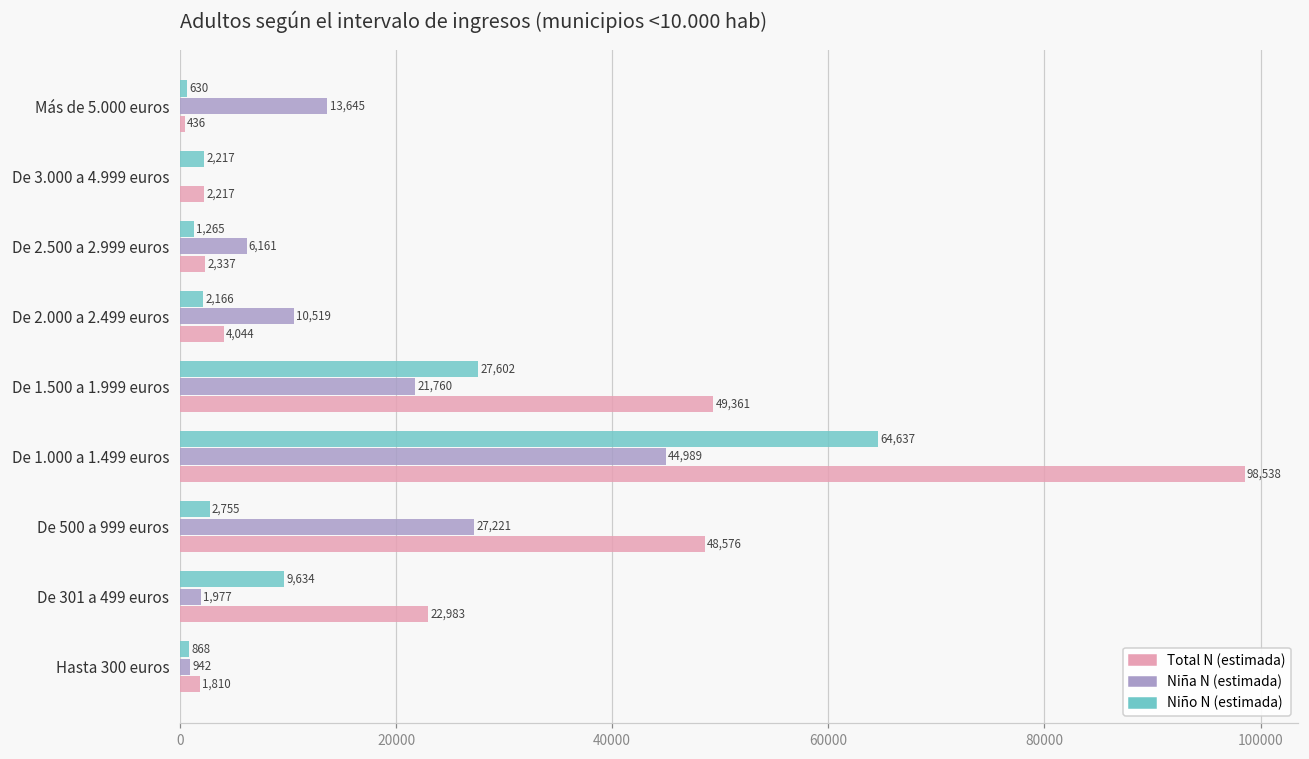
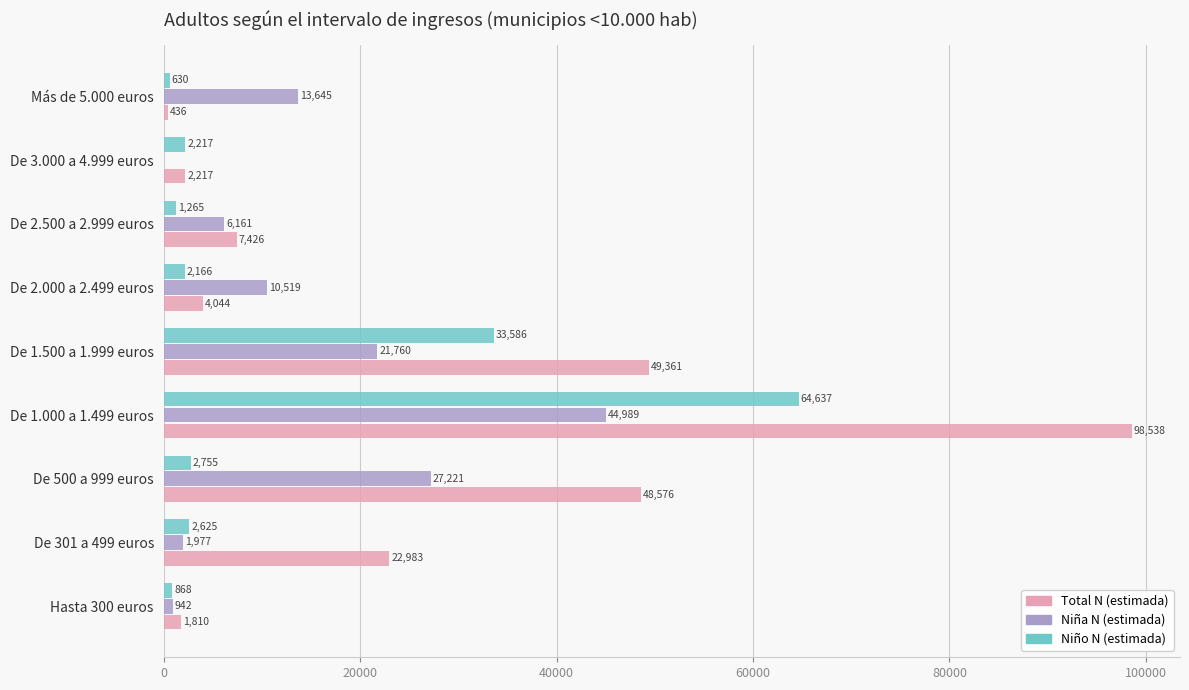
Total N (estimada), De 2.500 a 2.999 euros: 2,337 -> 7,426
Niño N (estimada), De 1.500 a 1.999 euros: 27,602 -> 33,586
Niño N (estimada), De 301 a 499 euros: 9,634 -> 2,625
